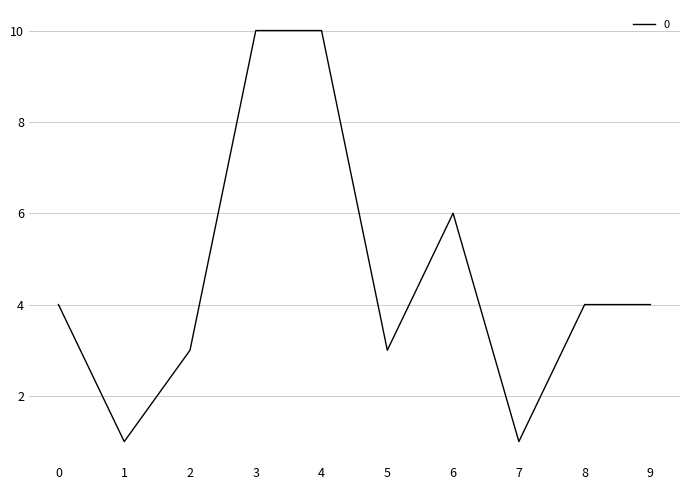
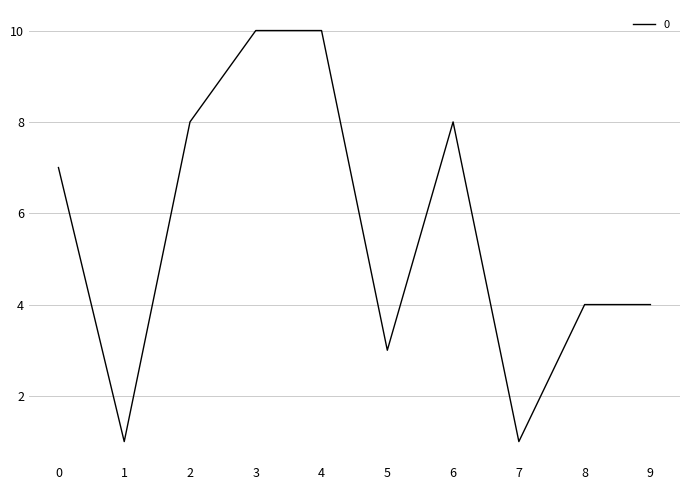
0: 4 -> 7
2: 3 -> 8
6: 6 -> 8
